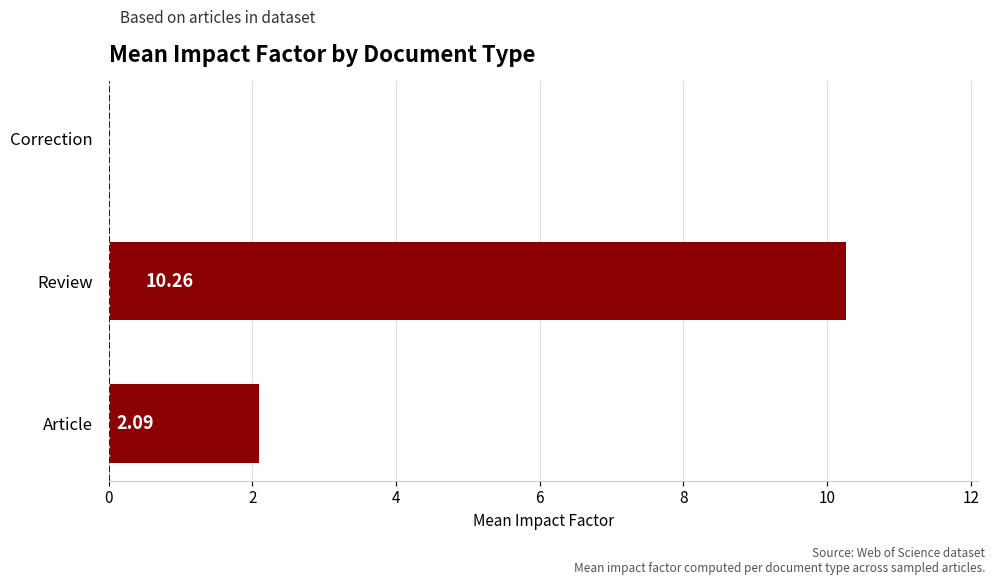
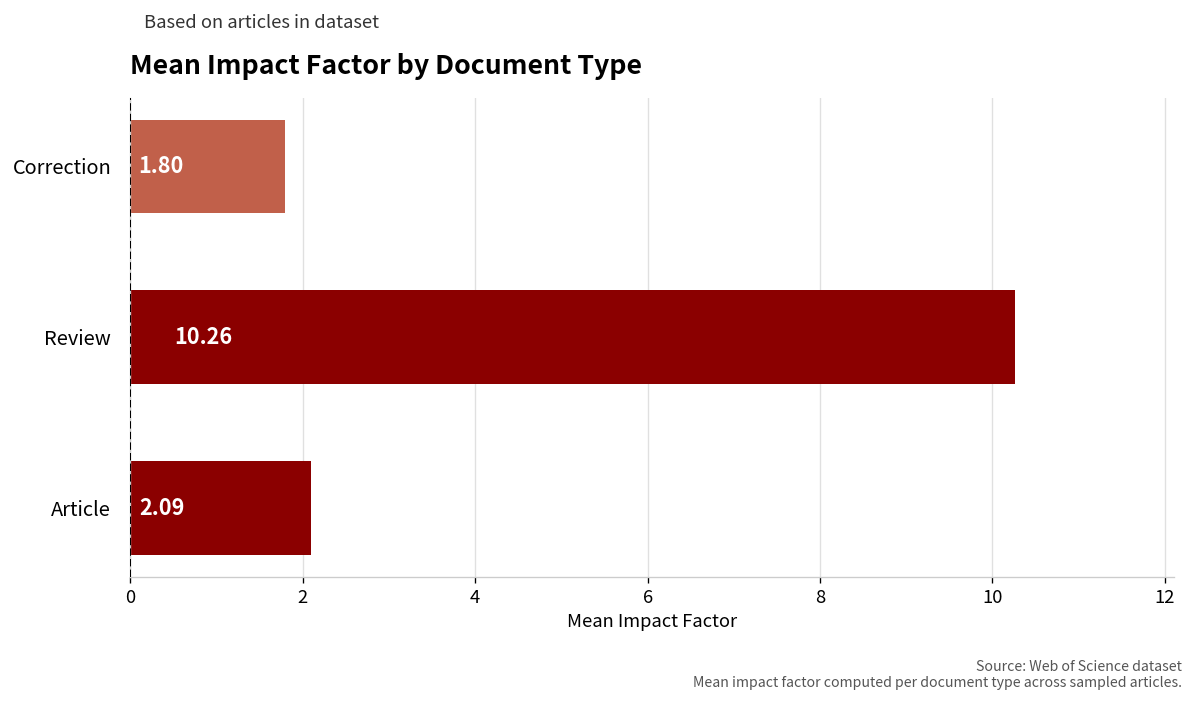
Correction: 0.0 -> 1.8
